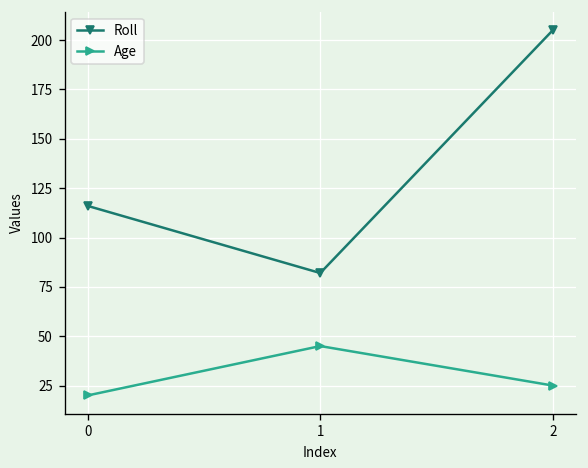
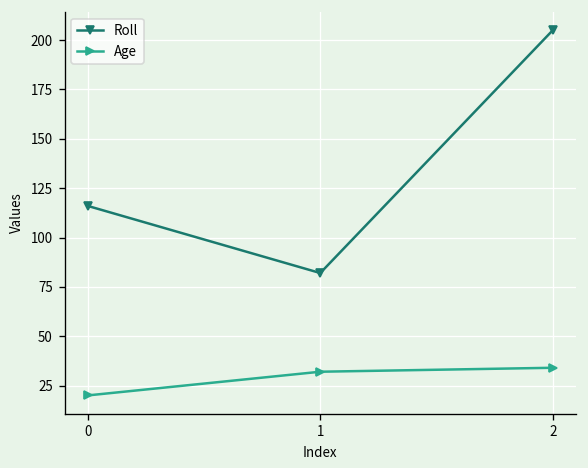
Age, 1: 45 -> 32
Age, 2: 25 -> 34
